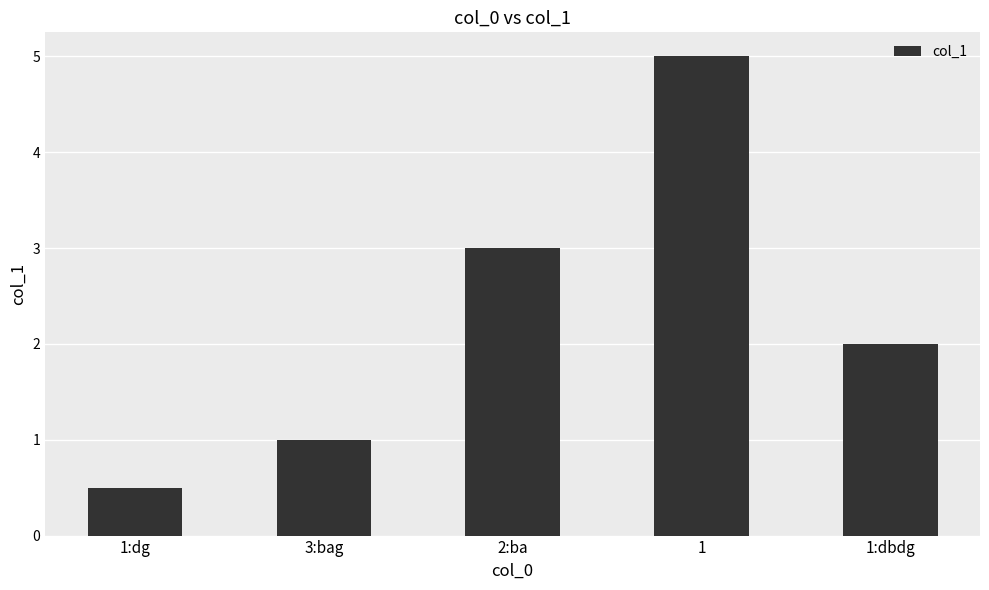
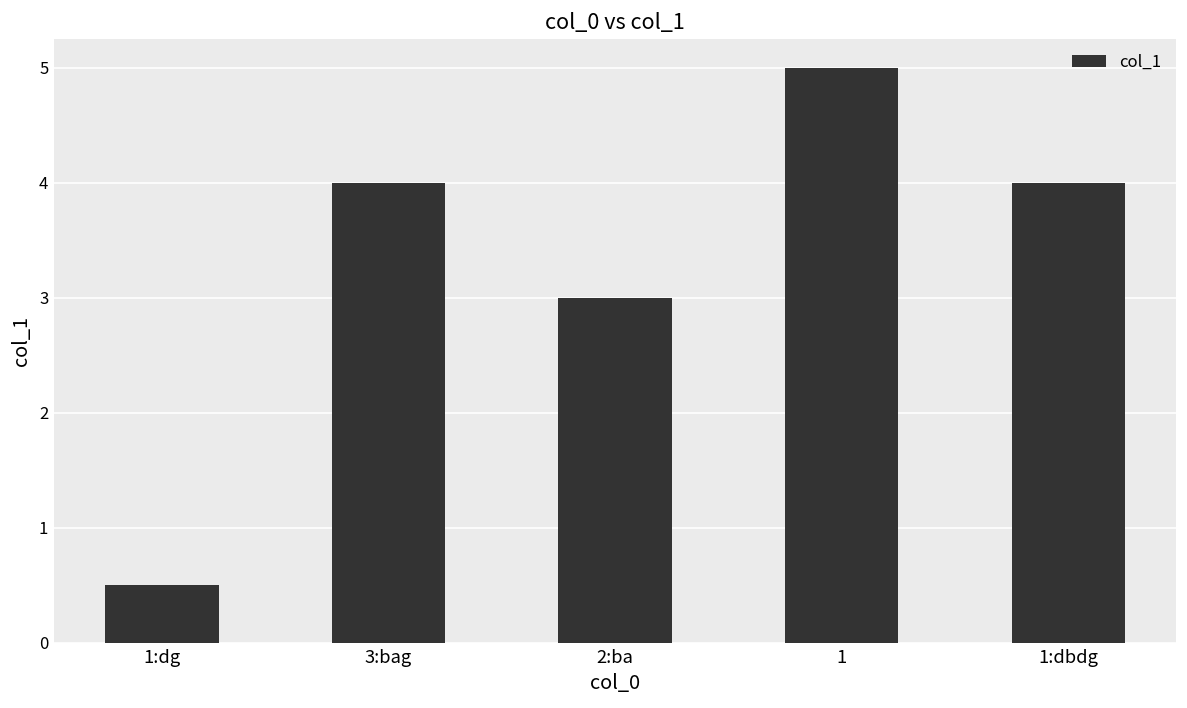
3:bag: 1 -> 4
1:dbdg: 2 -> 4
